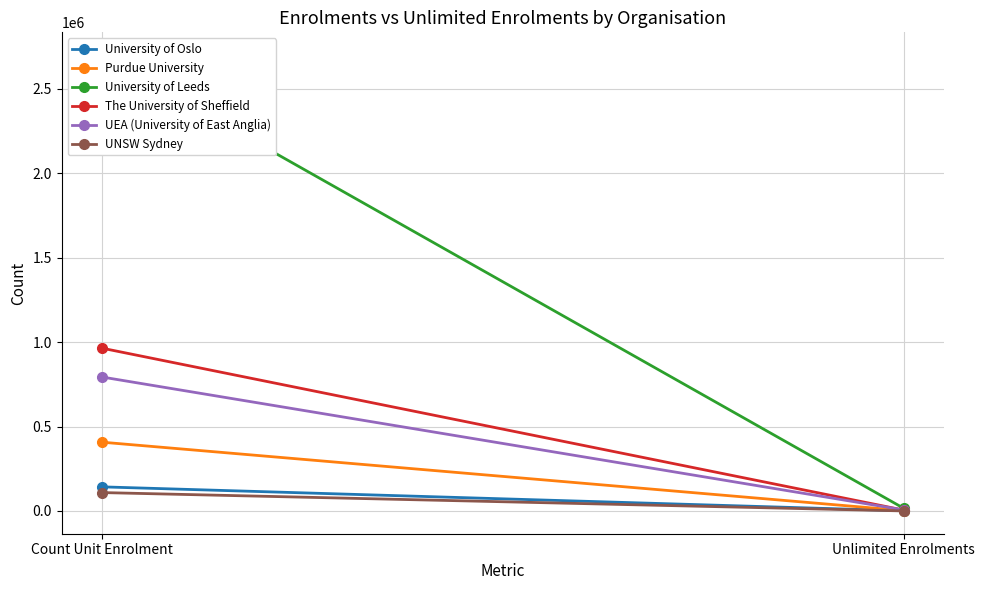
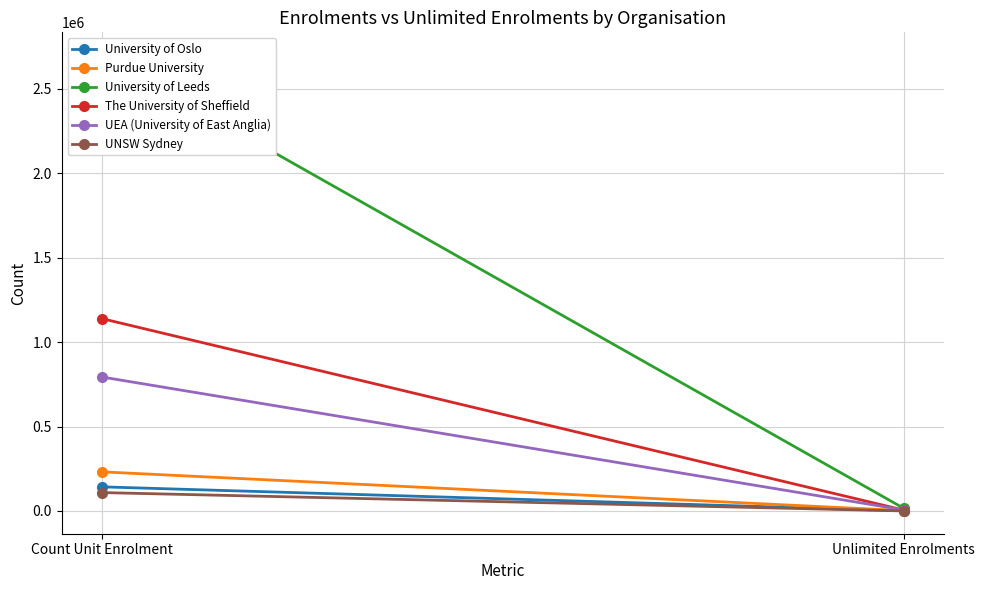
Purdue University, Count Unit Enrolment: 410000 -> 230000
The University of Sheffield, Count Unit Enrolment: 960000 -> 1140000
